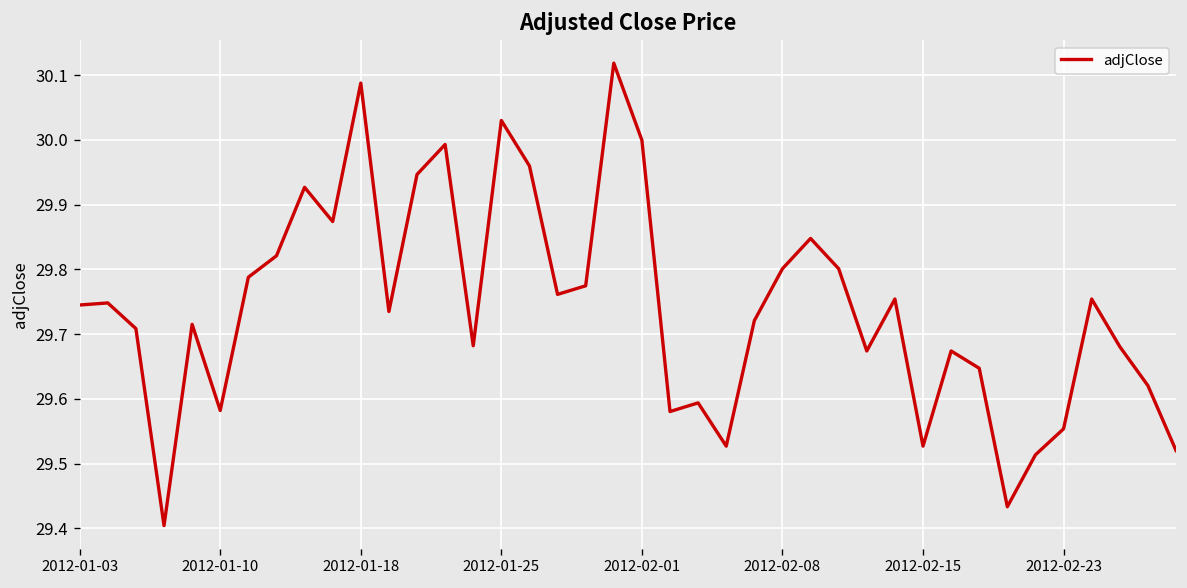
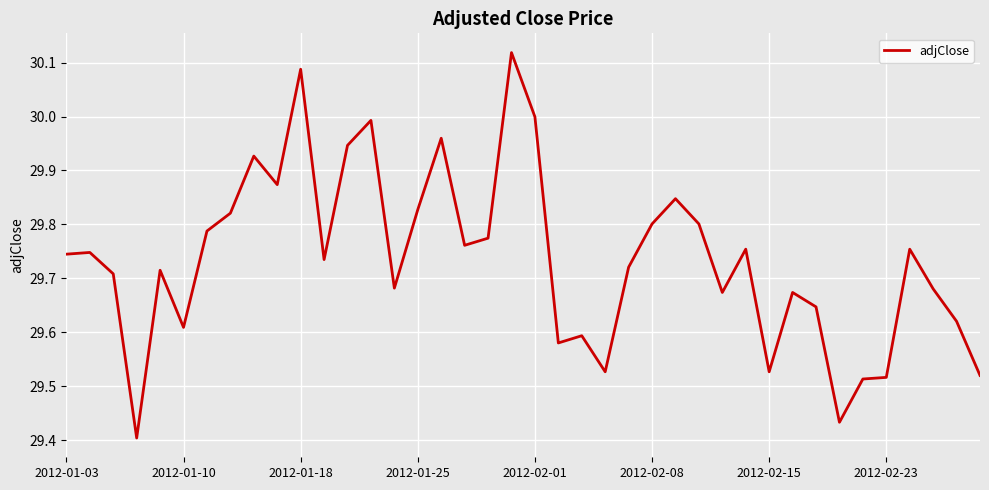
2012-01-10: 29.58 -> 29.61
2012-01-25: 30.03 -> 29.83
2012-02-23: 29.55 -> 29.52
